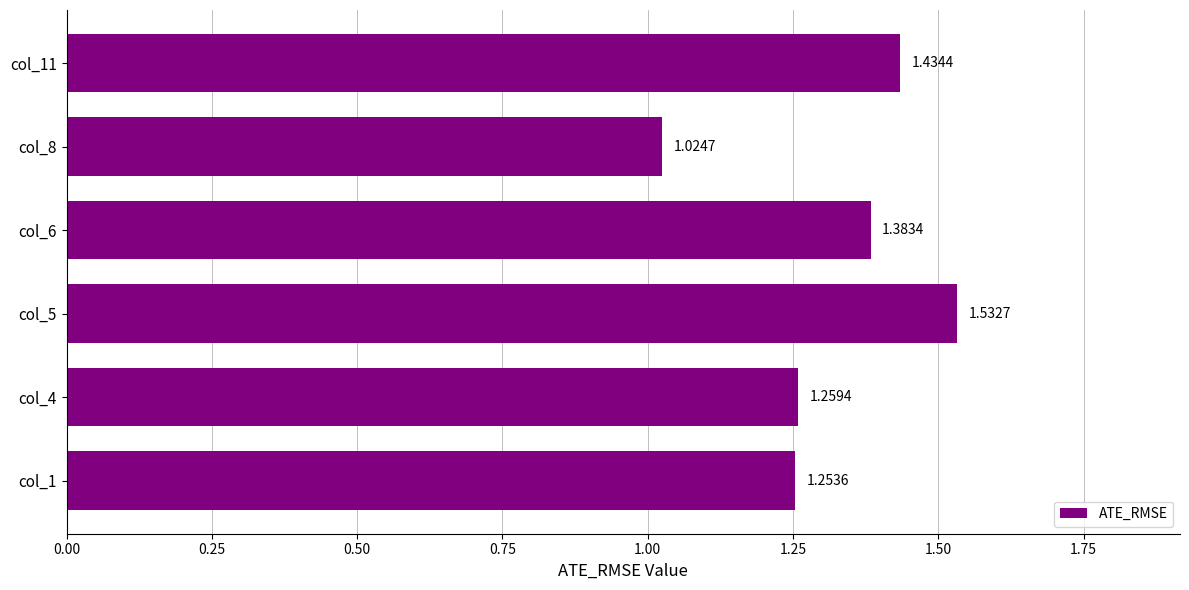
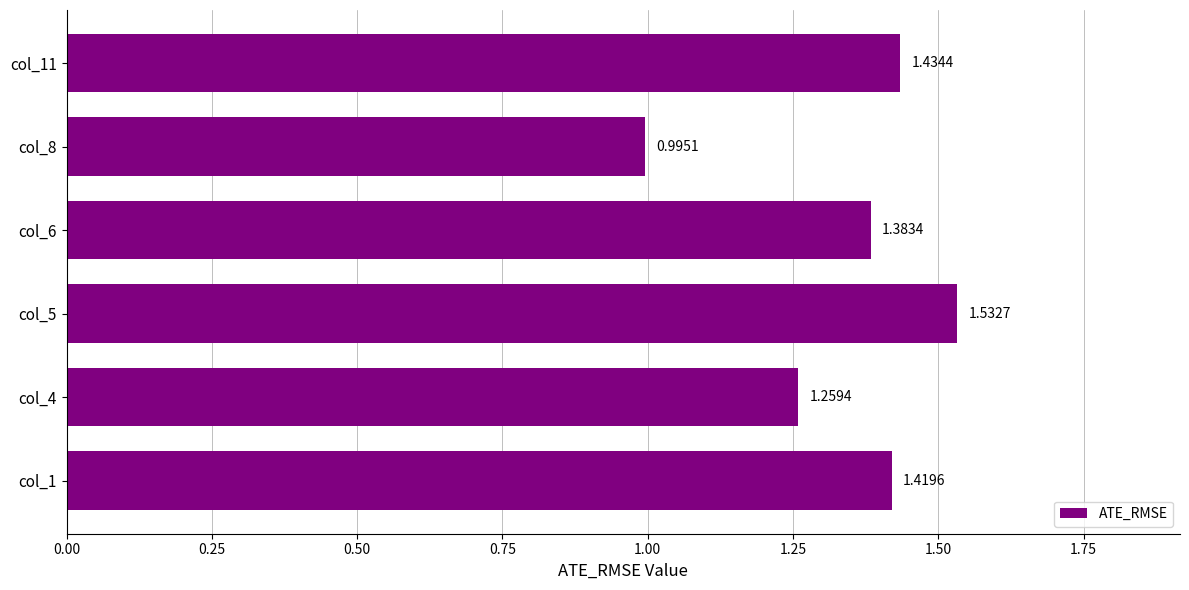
col_8: 1.0247 -> 0.9951
col_1: 1.2536 -> 1.4196
